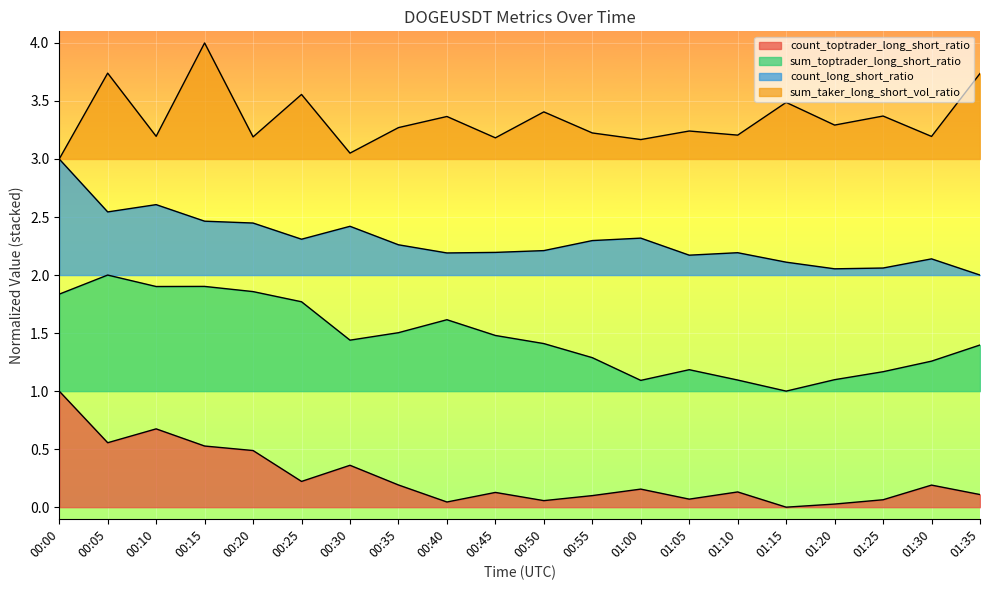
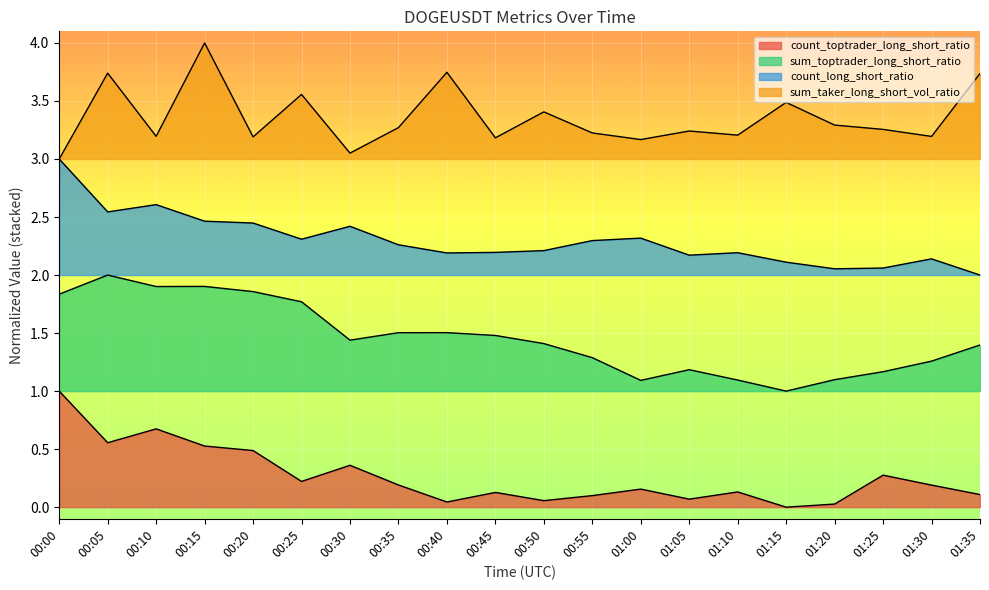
sum_toptrader_long_short_ratio, 00:40: 1.62 -> 1.50
sum_taker_long_short_vol_ratio, 00:40: 3.37 -> 3.75
count_toptrader_long_short_ratio, 01:25: 0.06 -> 0.28
sum_taker_long_short_vol_ratio, 01:25: 3.37 -> 3.26
